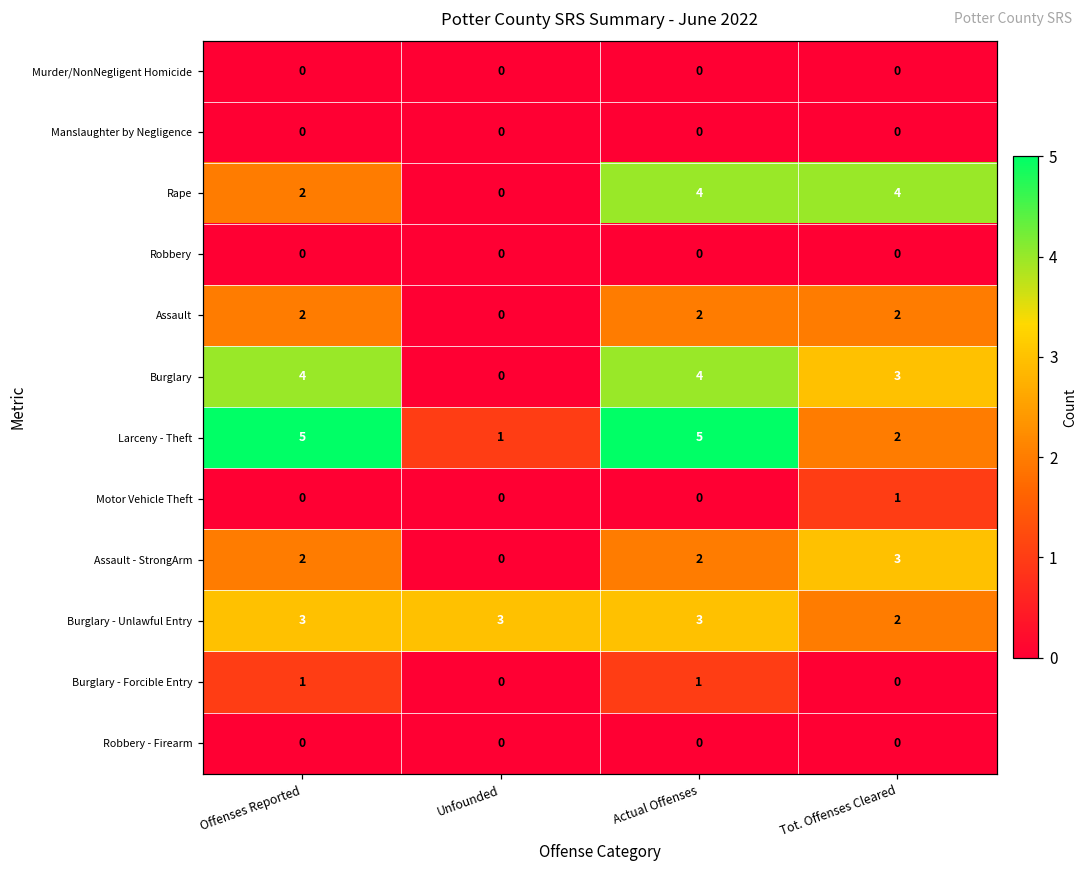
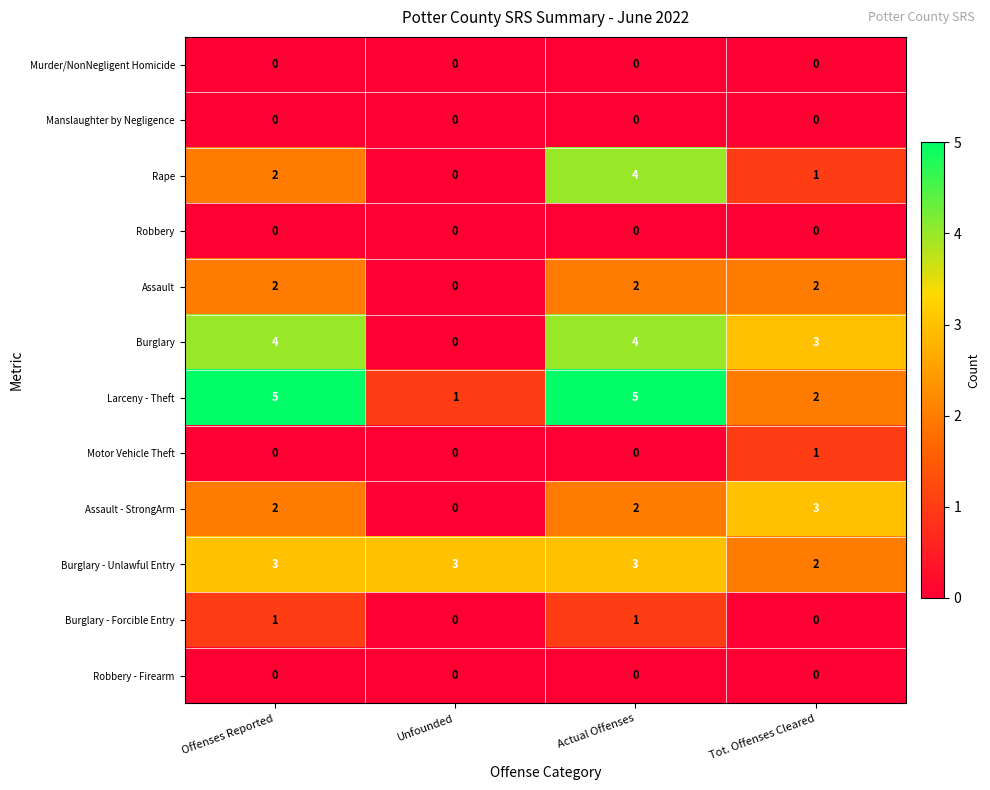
Rape, Tot. Offenses Cleared: 4 -> 1
